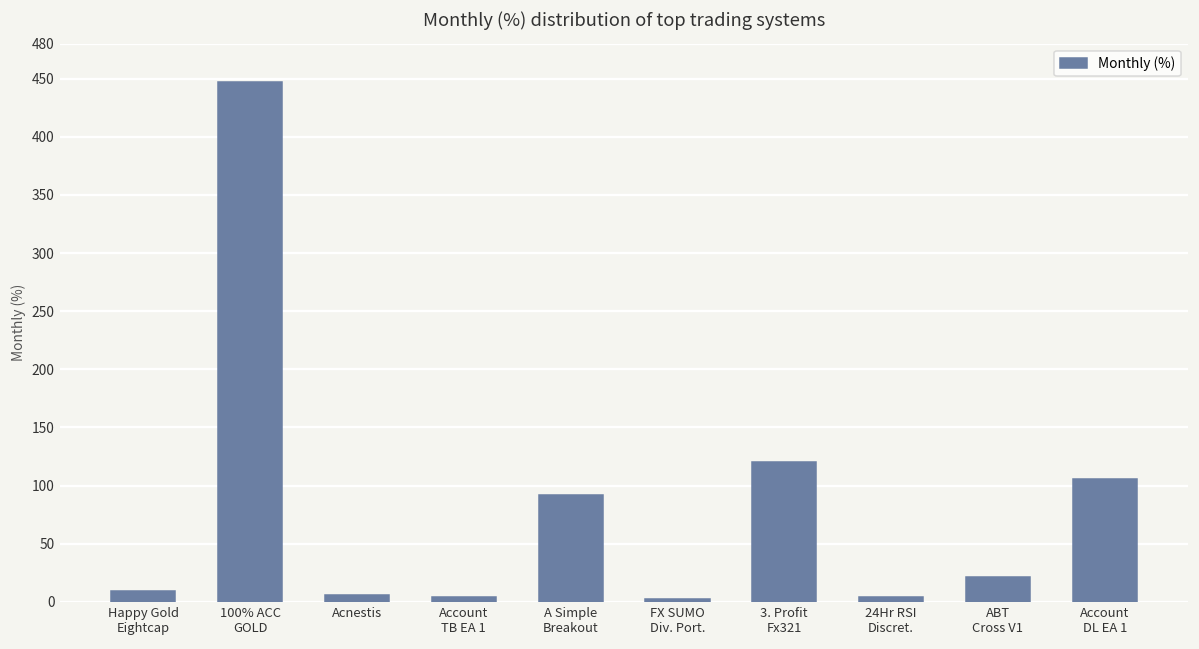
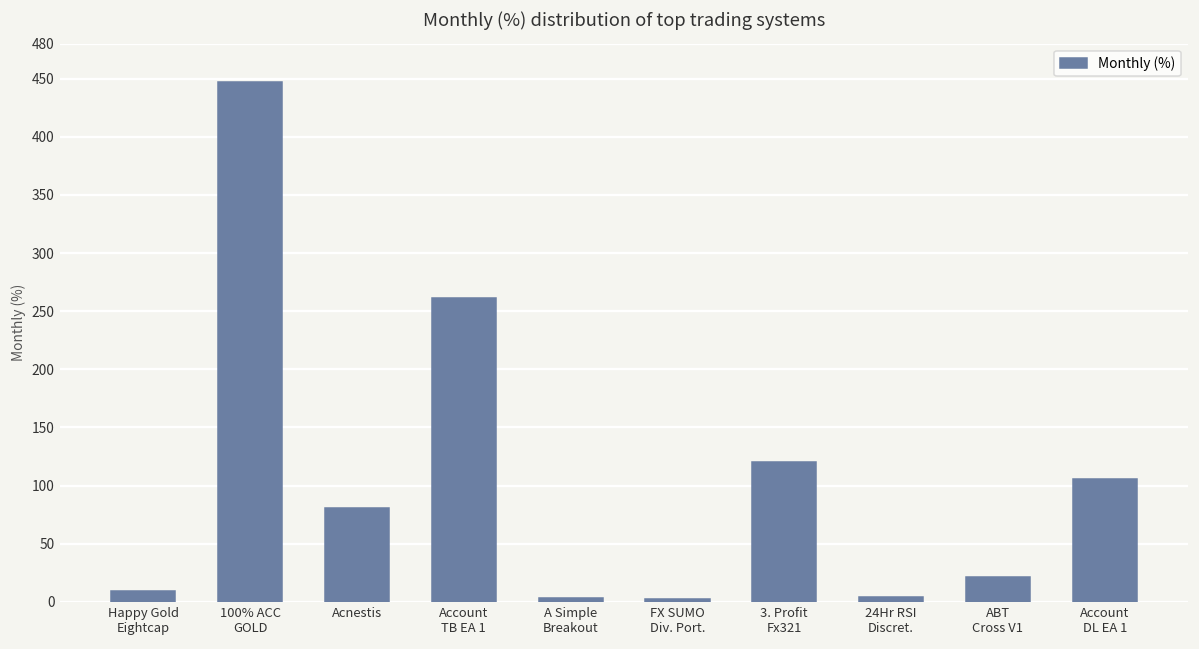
Acnestis: 6 -> 81
Account TB EA 1: 4 -> 262
A Simple Breakout: 92 -> 4
